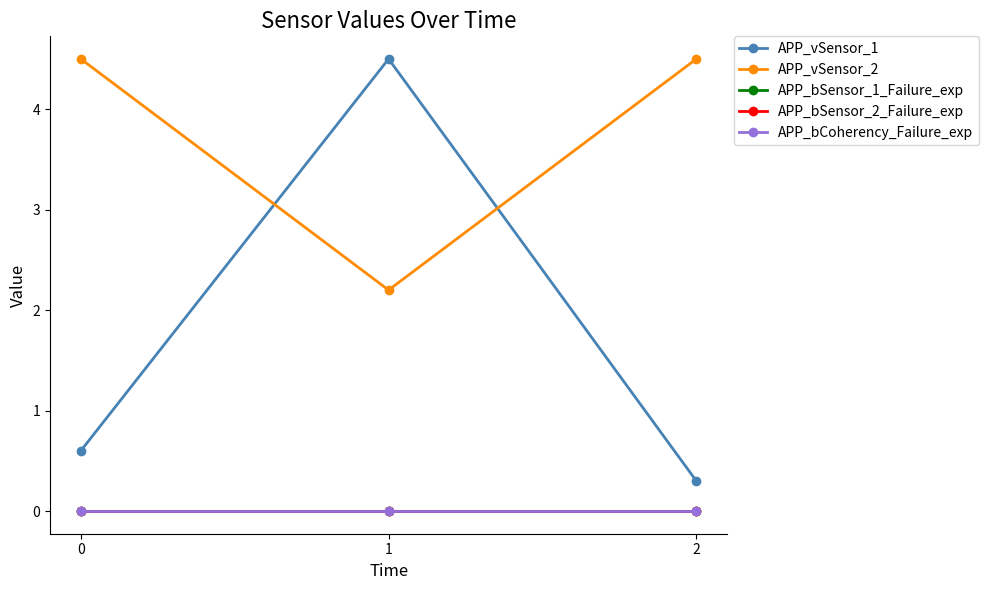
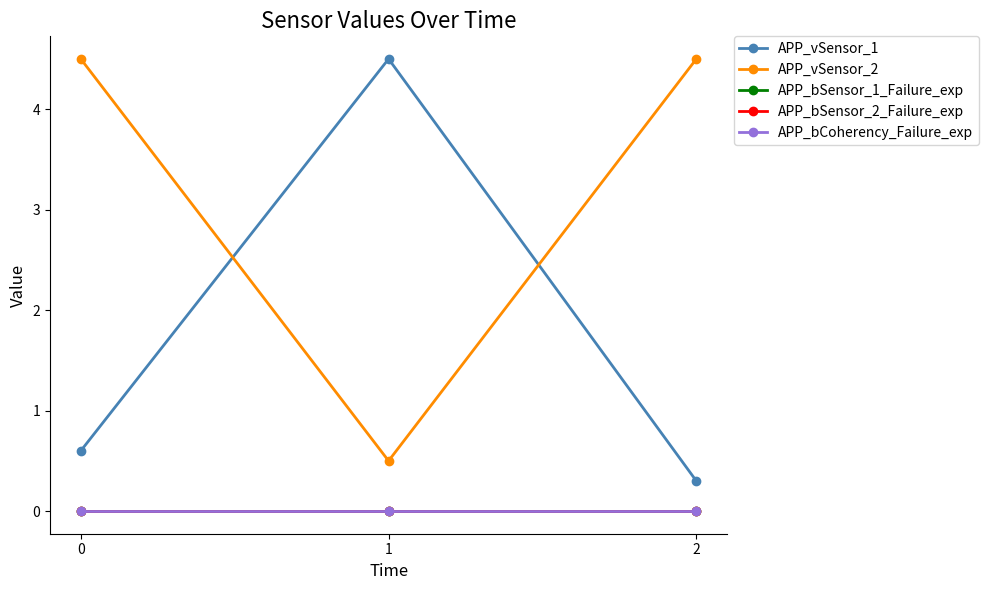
APP_vSensor_2, 1: 2.2 -> 0.5
